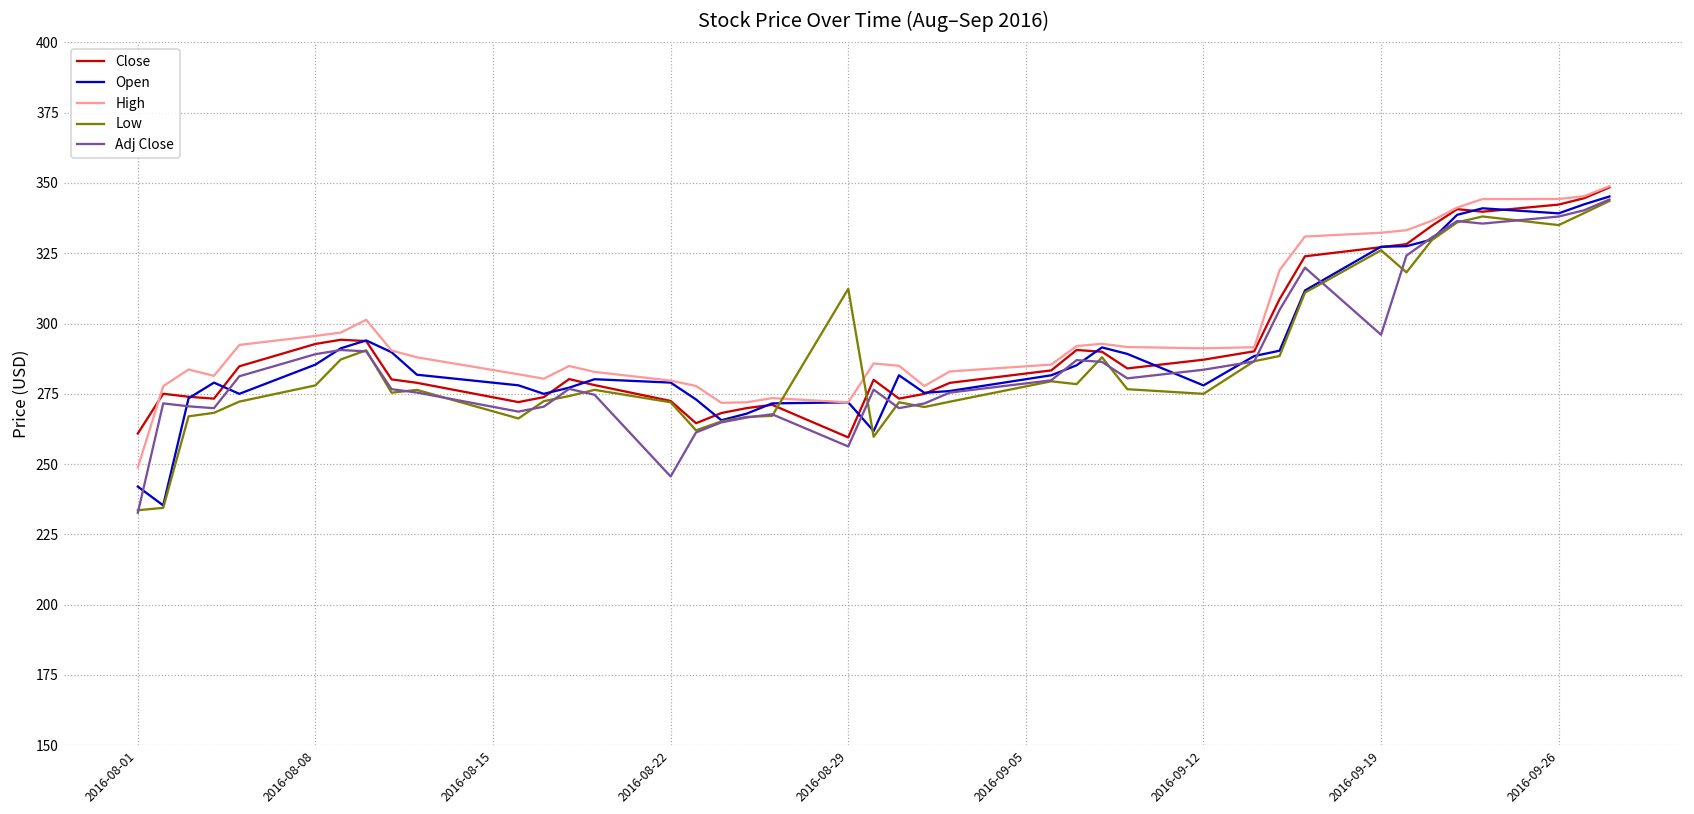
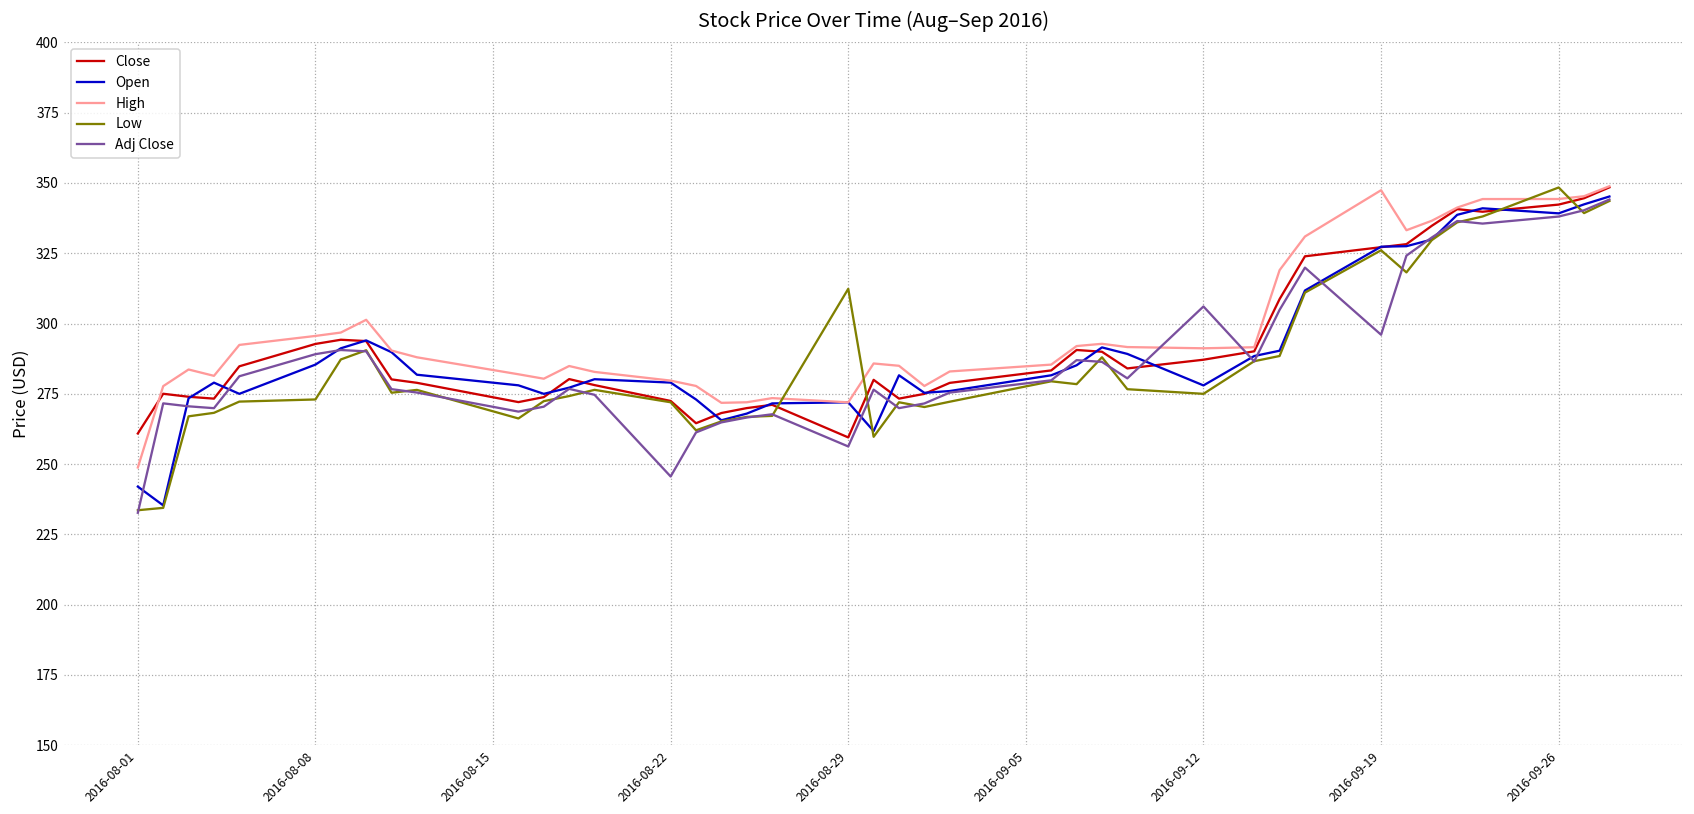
Low, 2016-08-08: 278 -> 273
Adj Close, 2016-09-12: 284 -> 306
High, 2016-09-19: 332 -> 347
Low, 2016-09-26: 335 -> 348
